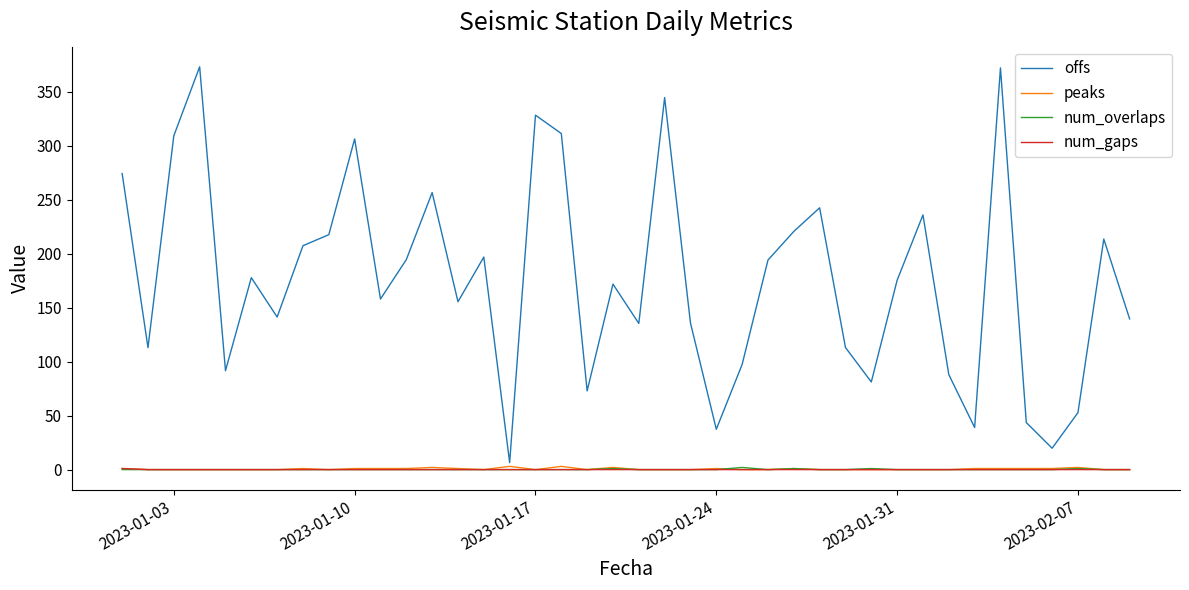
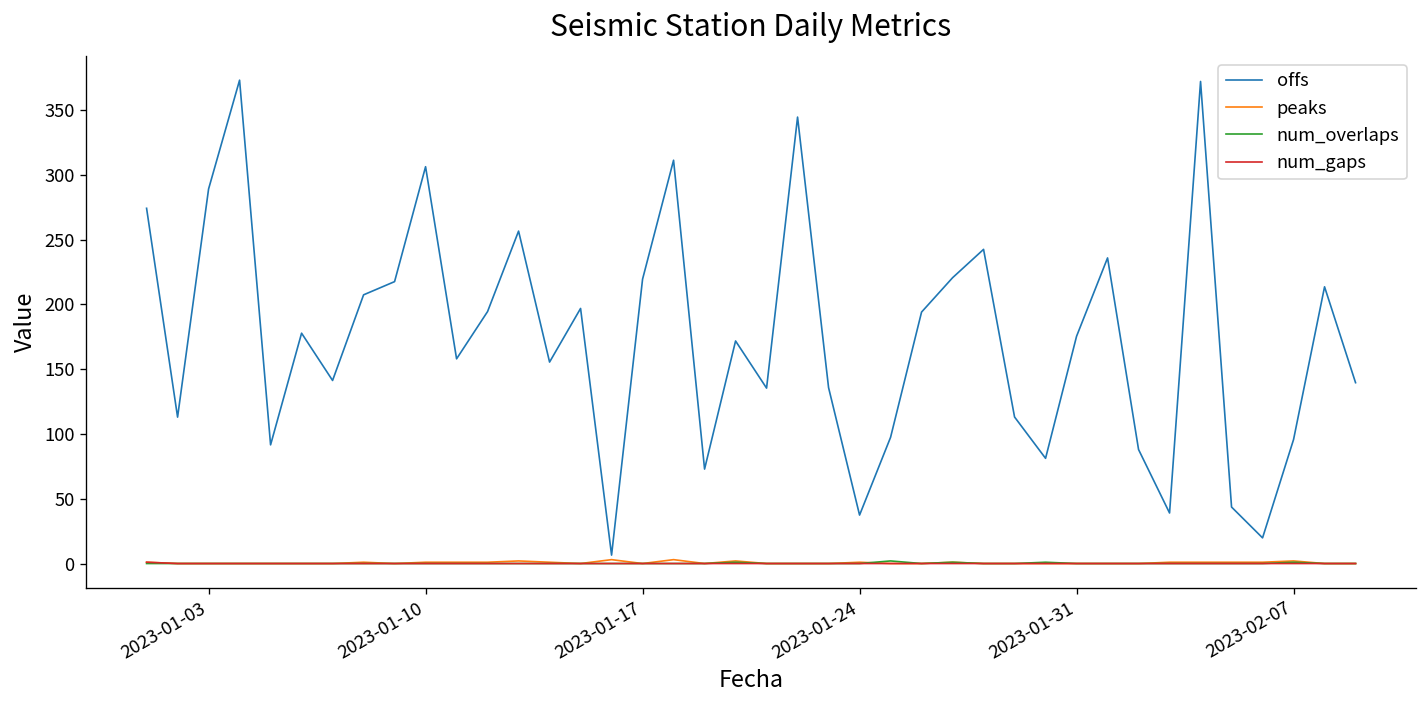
offs, 2023-01-03: 309 -> 289
offs, 2023-01-17: 328 -> 220
offs, 2023-02-07: 53 -> 96
